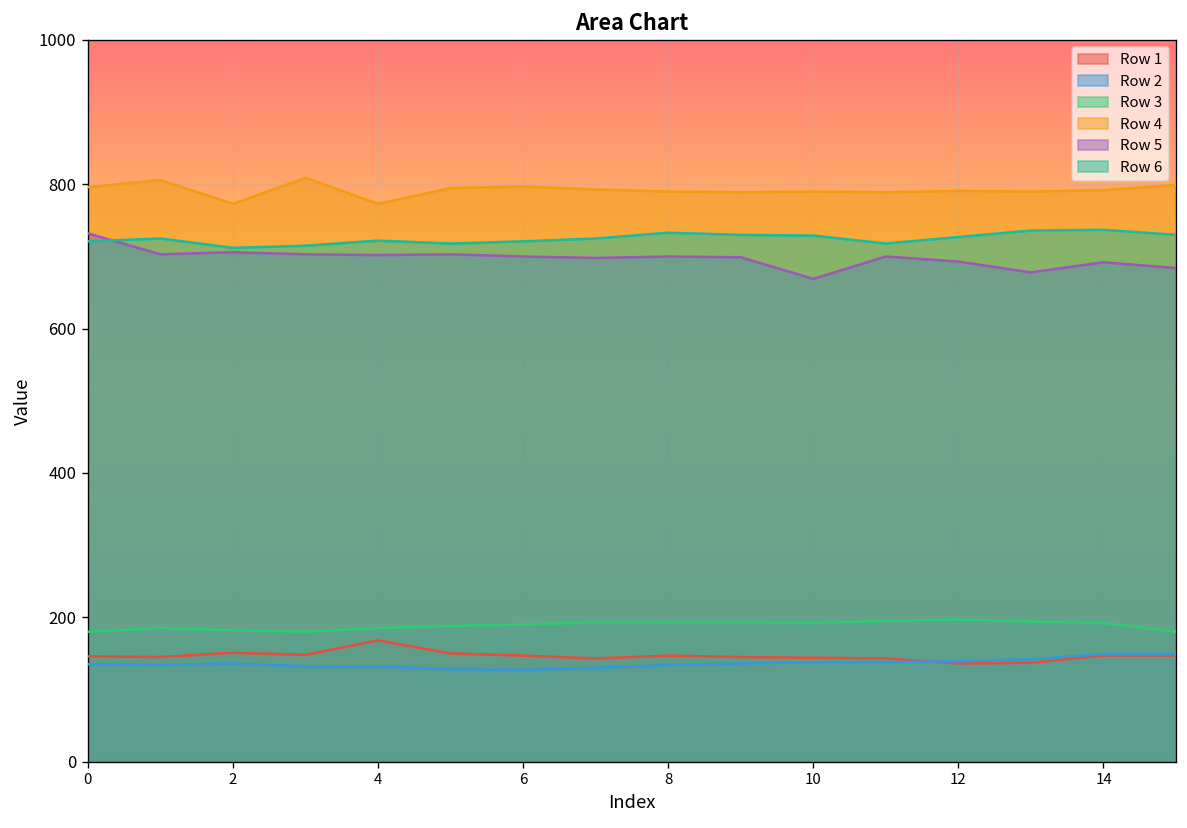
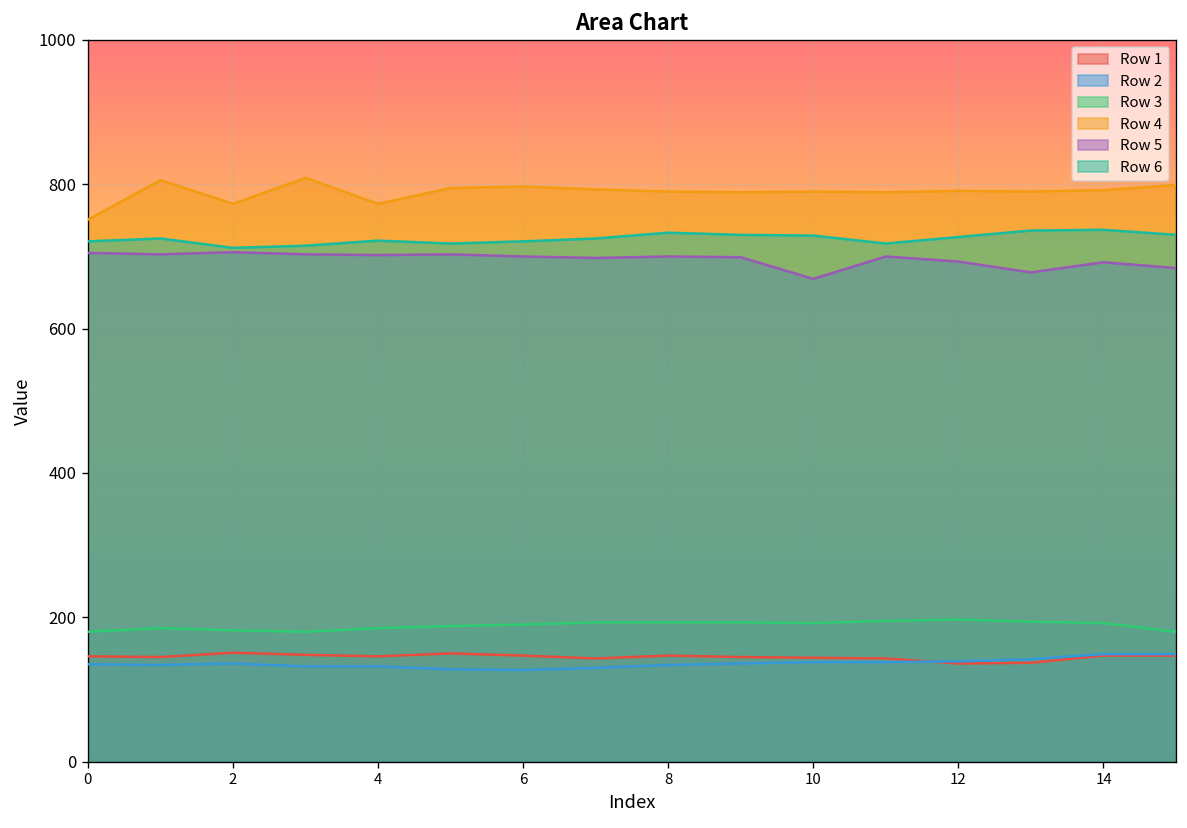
Row 4, 0: 800 -> 750
Row 5, 0: 730 -> 710
Row 1, 4: 170 -> 150
